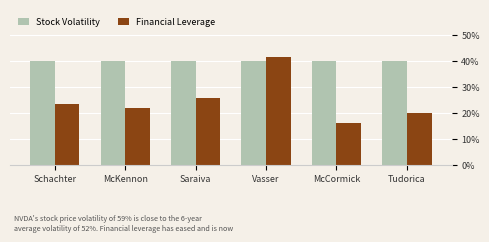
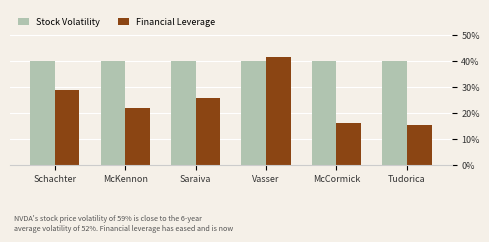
Financial Leverage, Schachter: 23% -> 29%
Financial Leverage, Tudorica: 20% -> 16%
